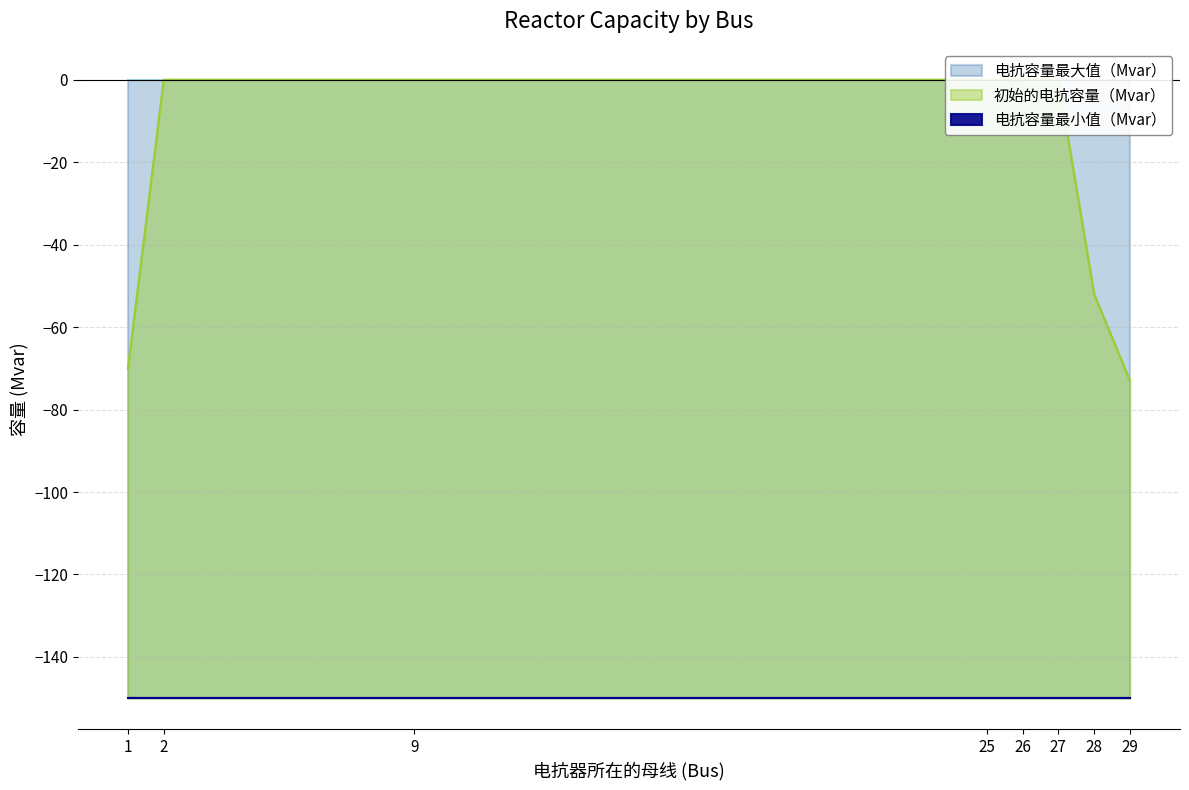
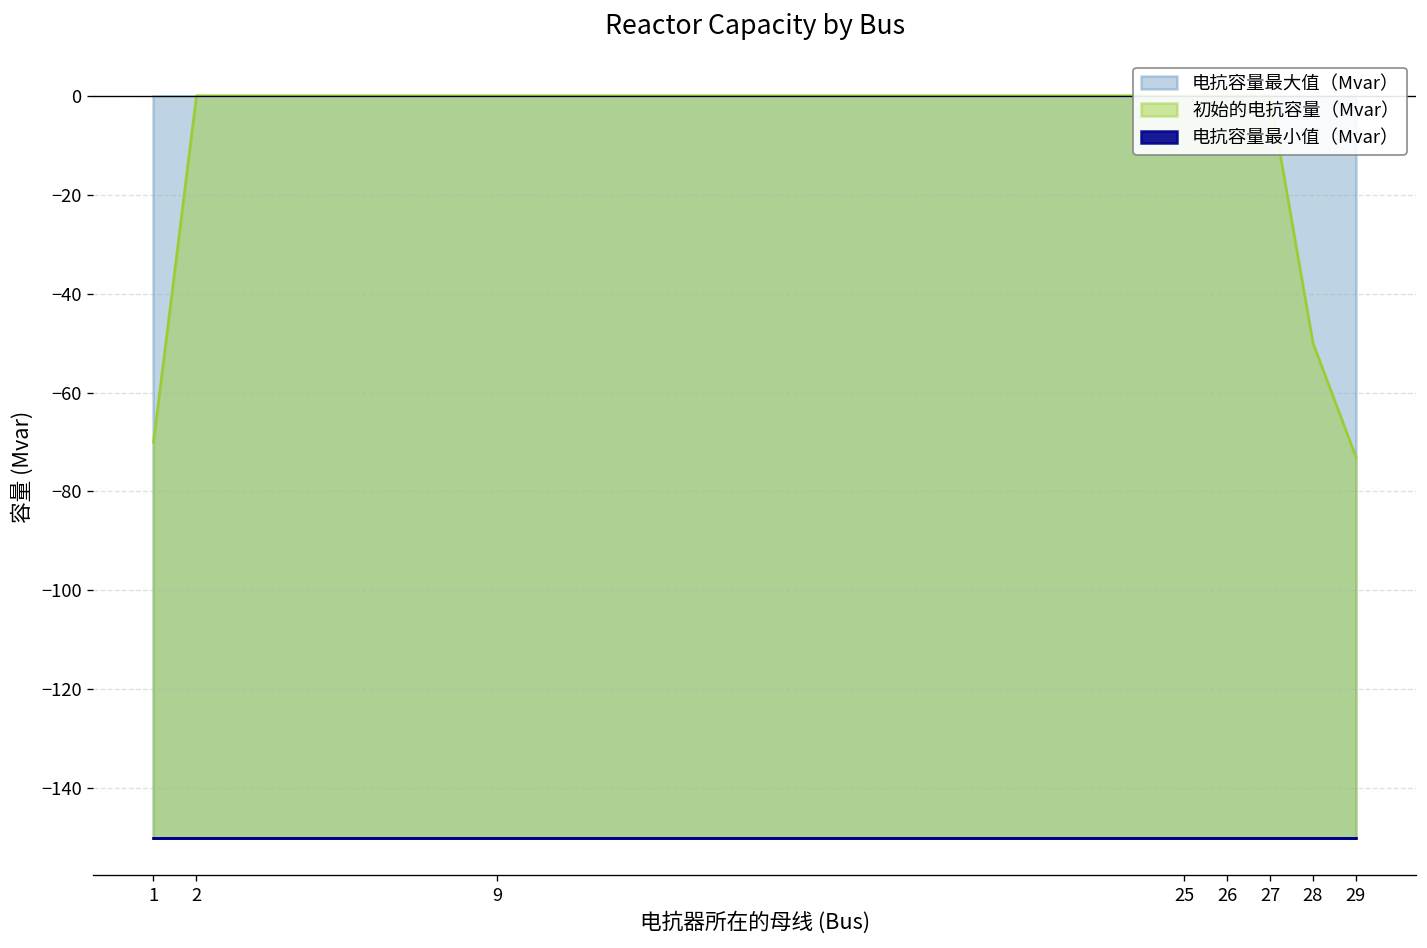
初始的电抗容量（Mvar）, 28: -52 -> -50
